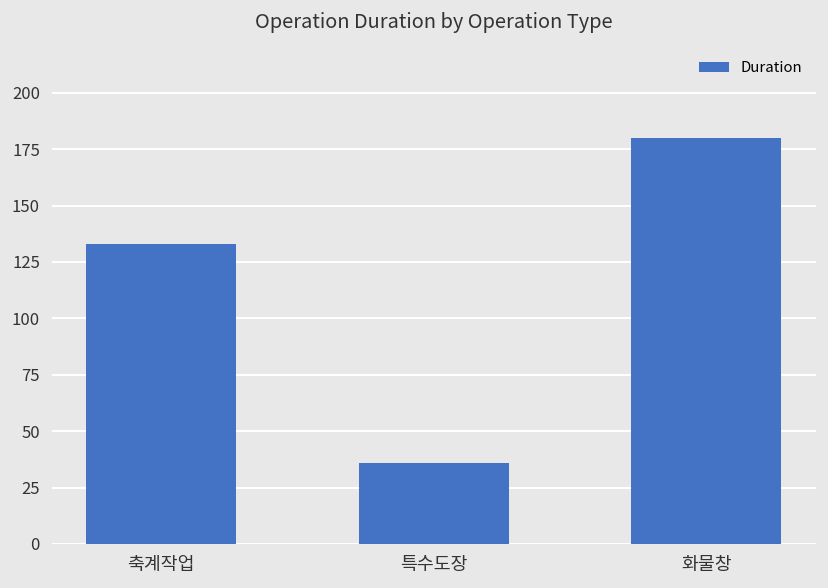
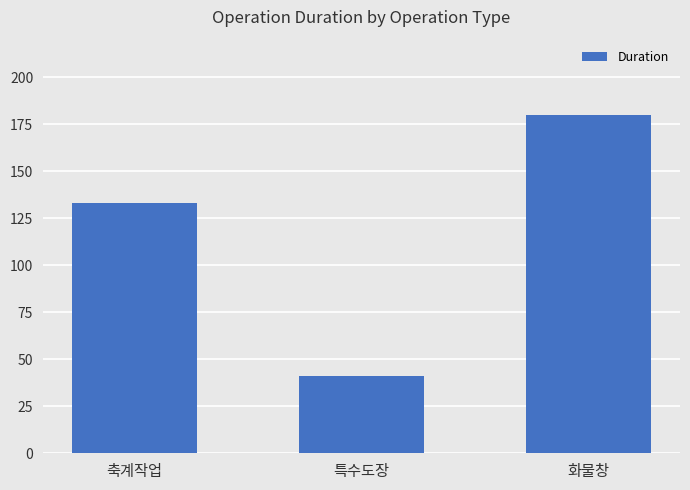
특수도장: 36 -> 41
